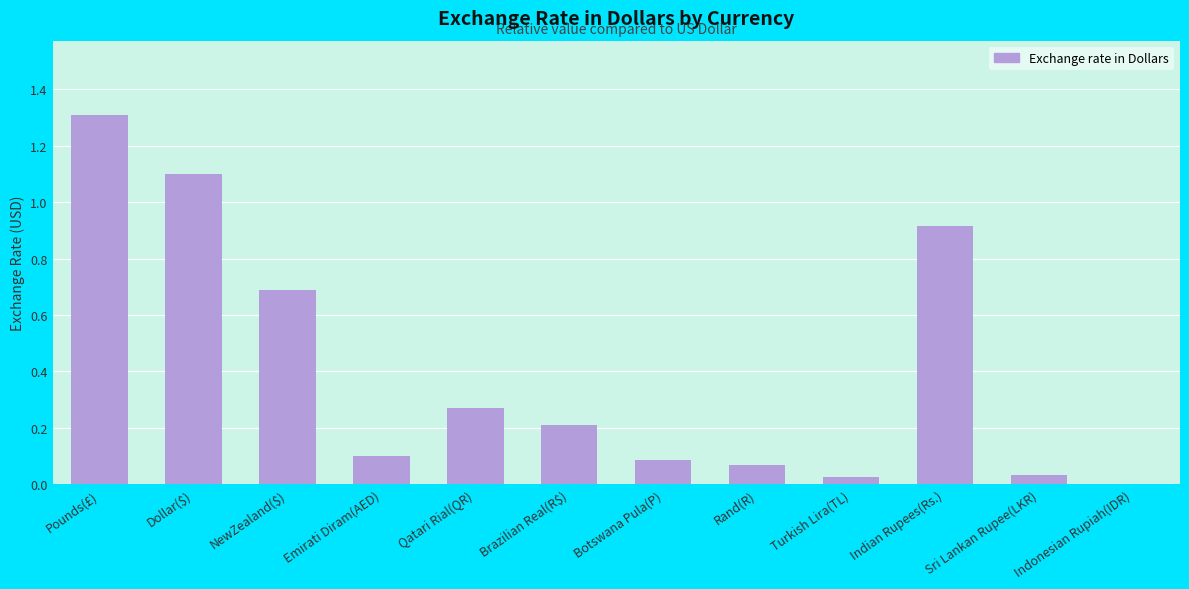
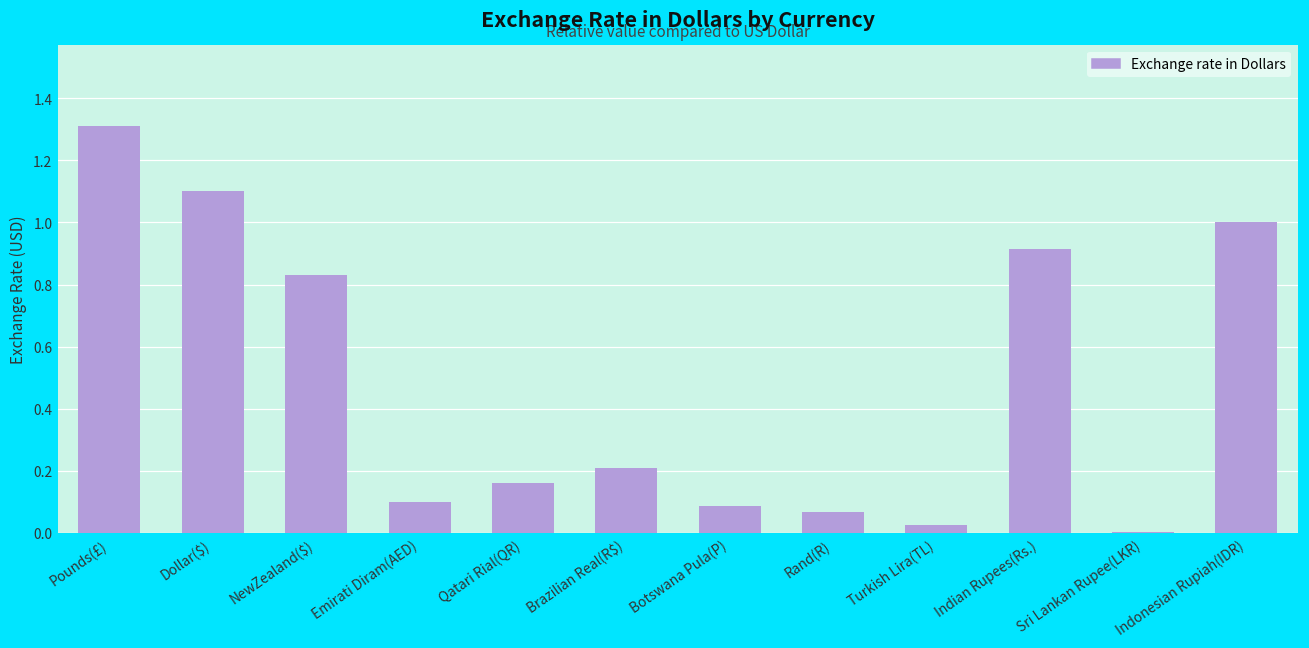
NewZealand($): 0.69 -> 0.83
Qatari Rial(QR): 0.27 -> 0.16
Sri Lankan Rupee(LKR): 0.03 -> 0.00
Indonesian Rupiah(IDR): 0 -> 1
